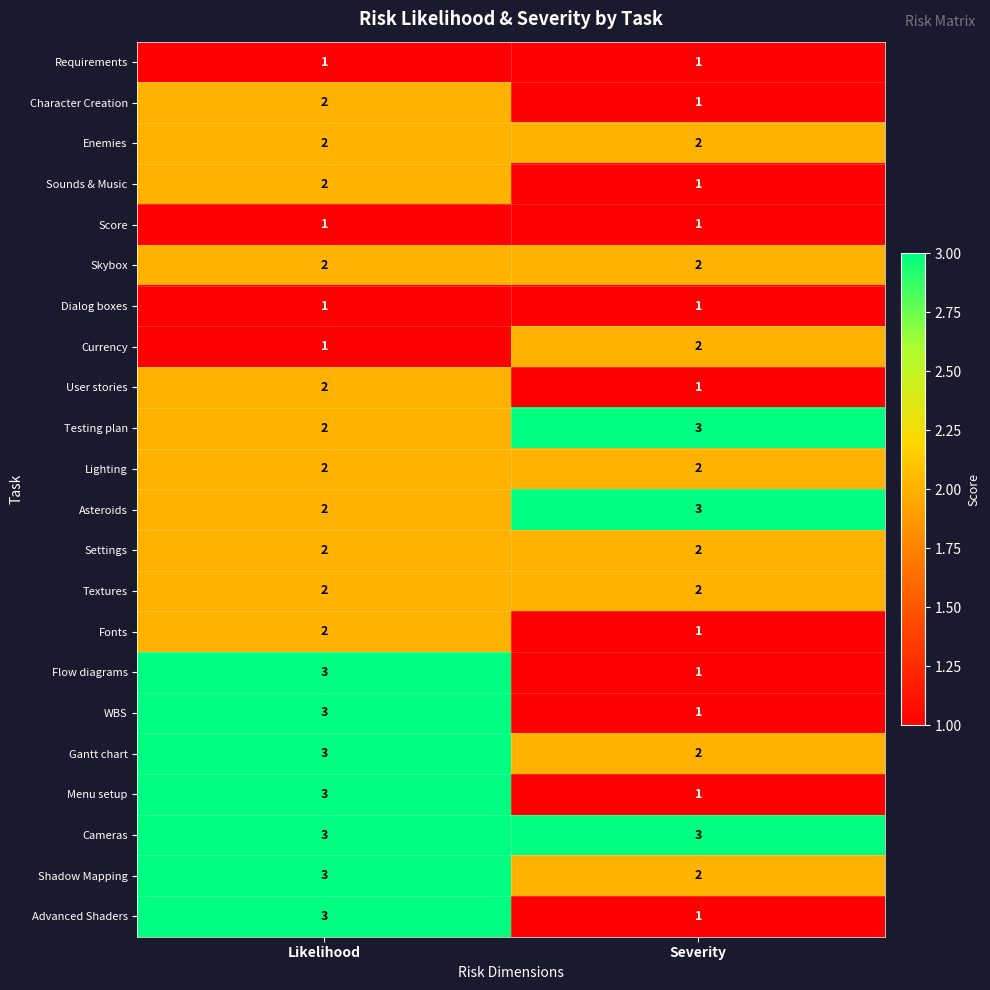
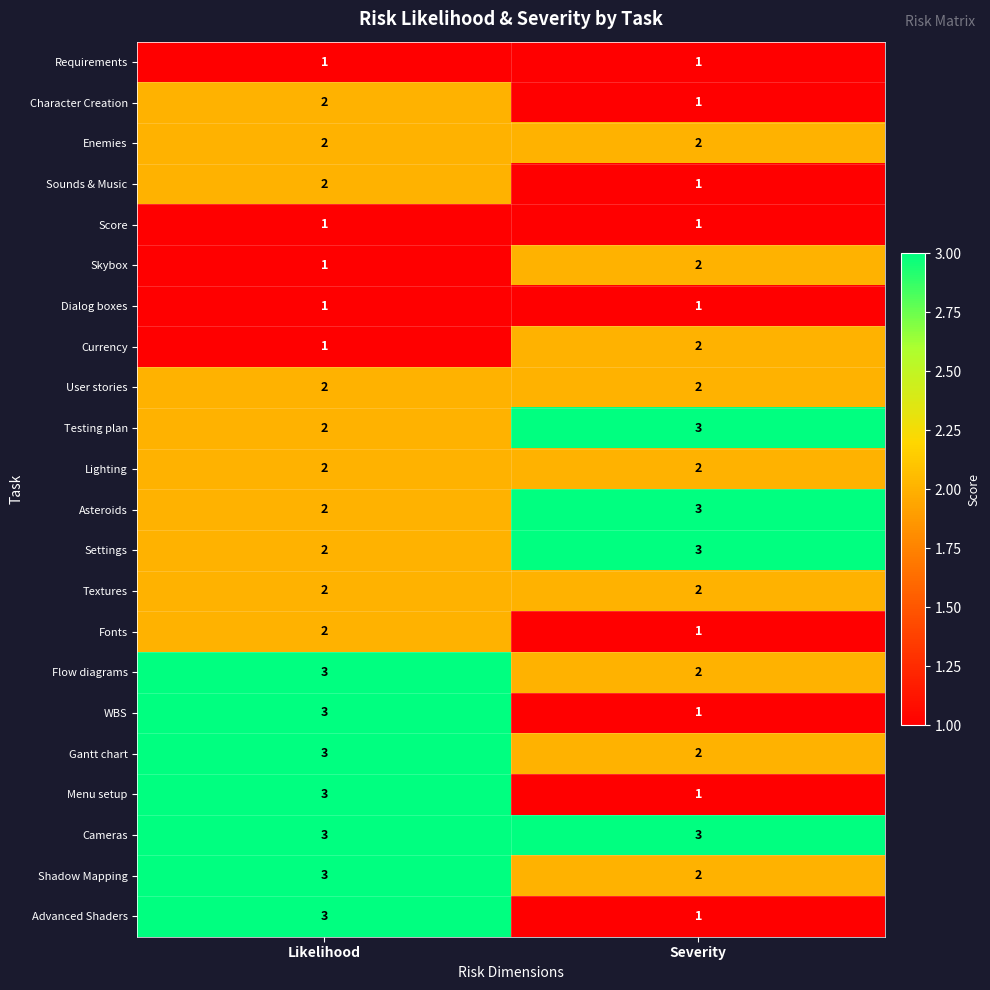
Skybox, Likelihood: 2 -> 1
User stories, Severity: 1 -> 2
Settings, Severity: 2 -> 3
Flow diagrams, Severity: 1 -> 2
